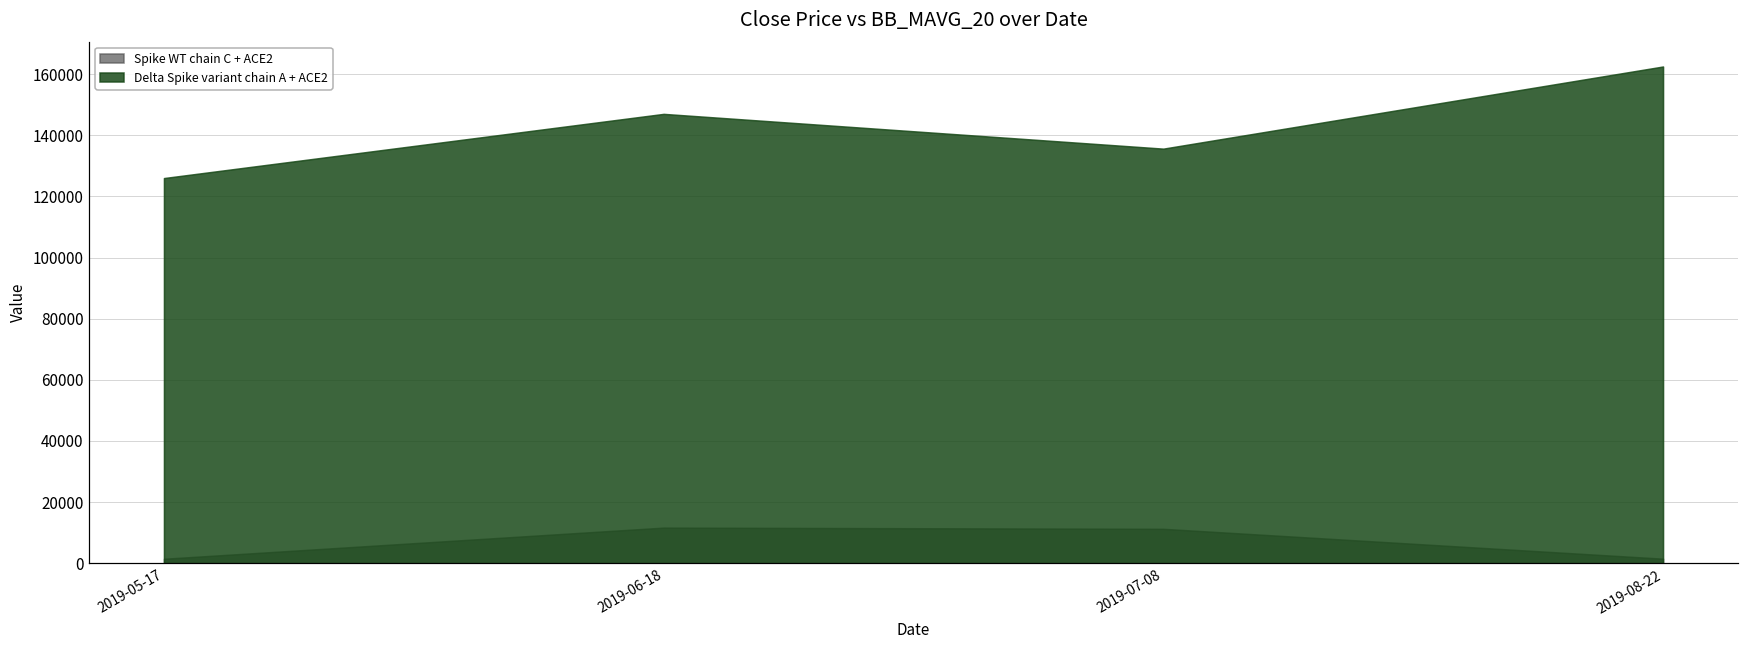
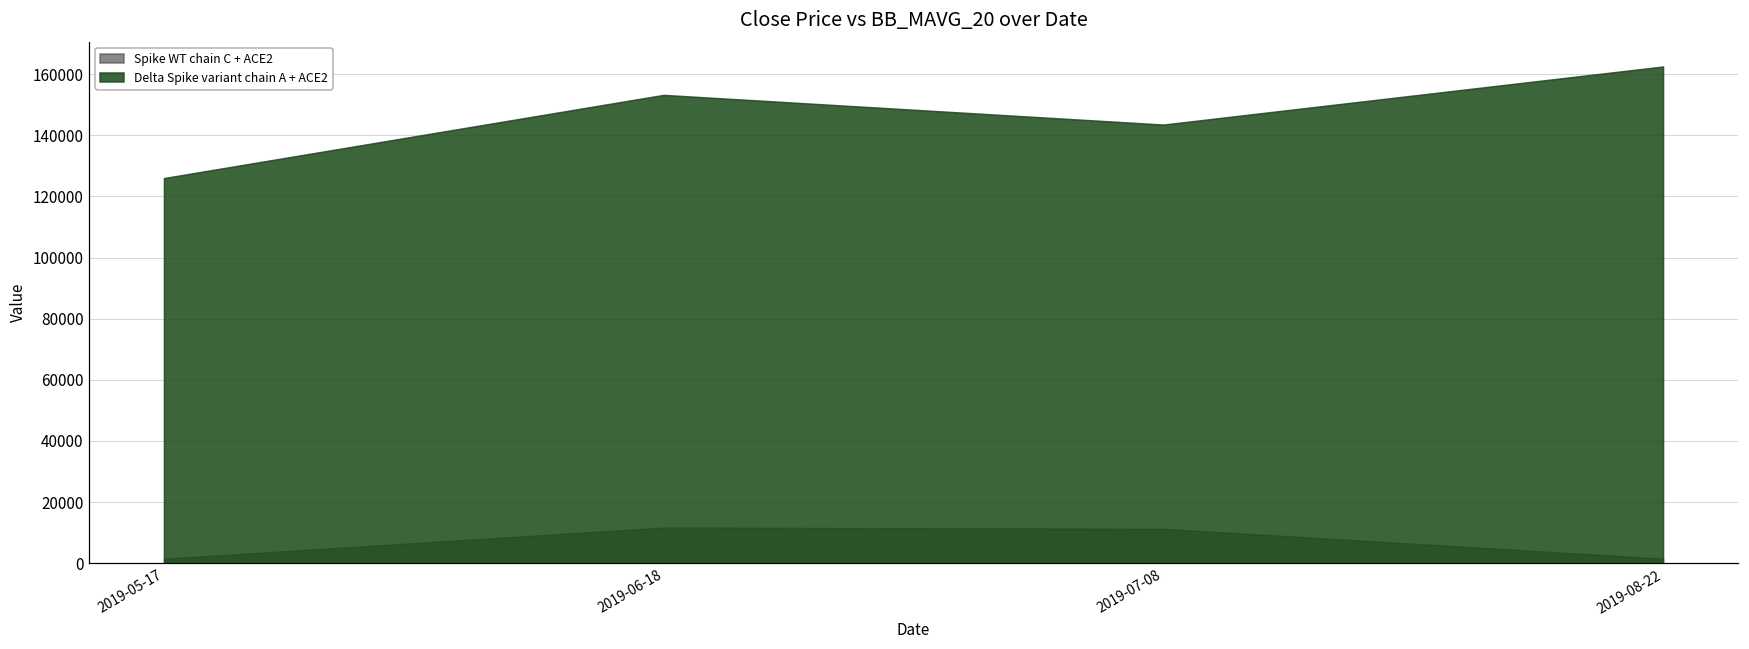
Delta Spike variant chain A + ACE2, 2019-06-18: 147000 -> 153000
Delta Spike variant chain A + ACE2, 2019-07-08: 136000 -> 144000
